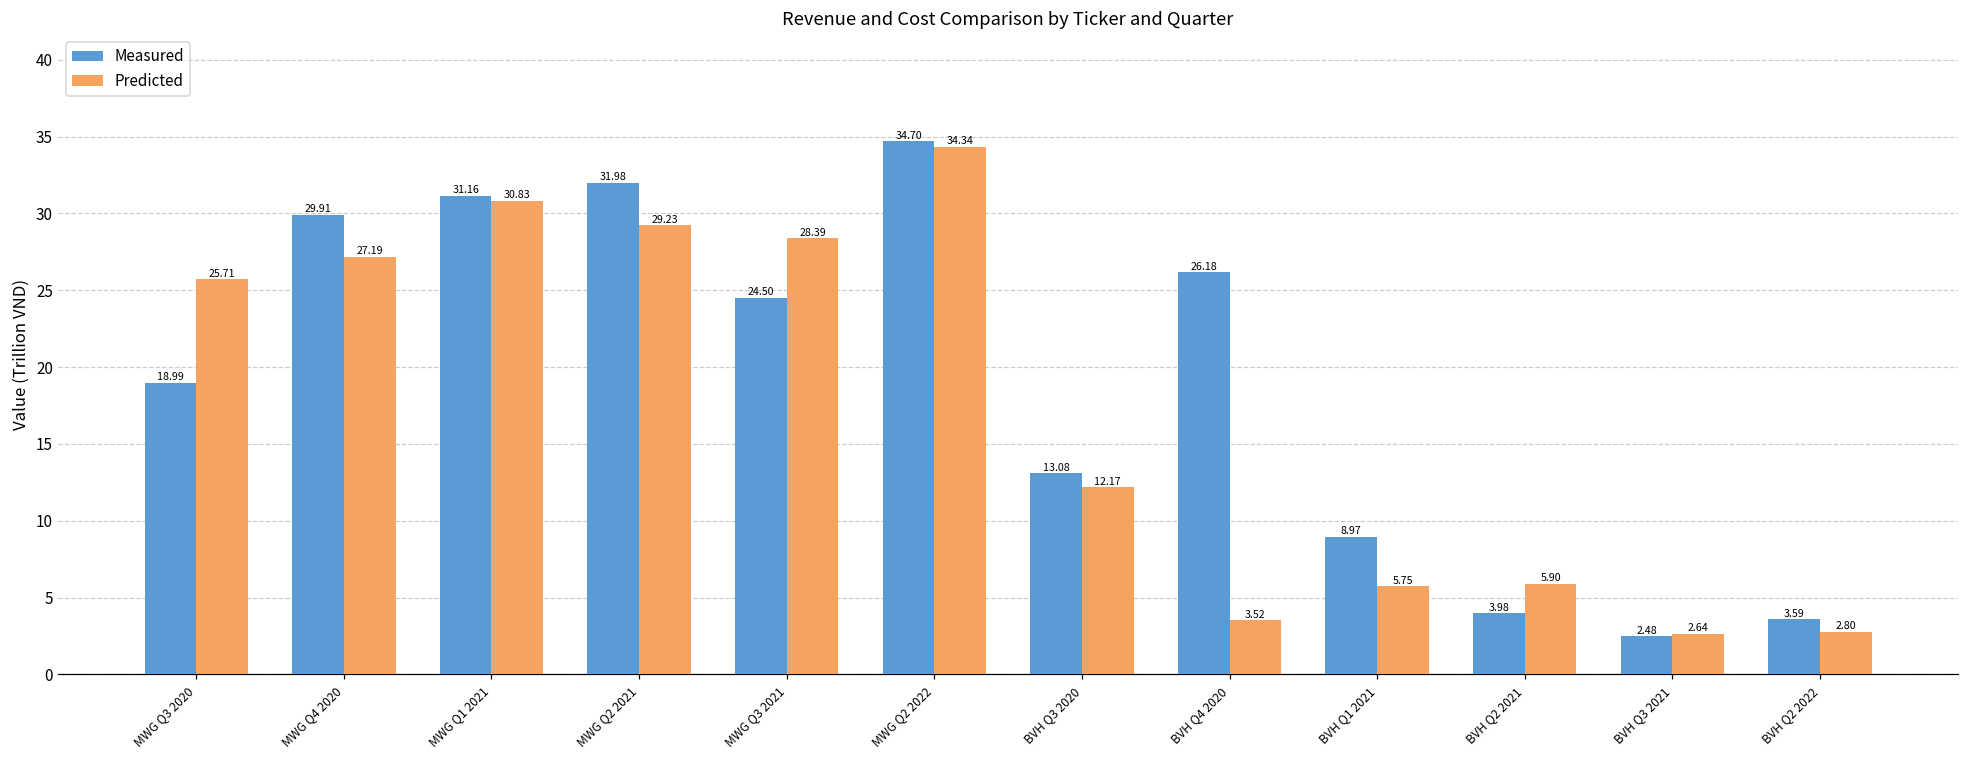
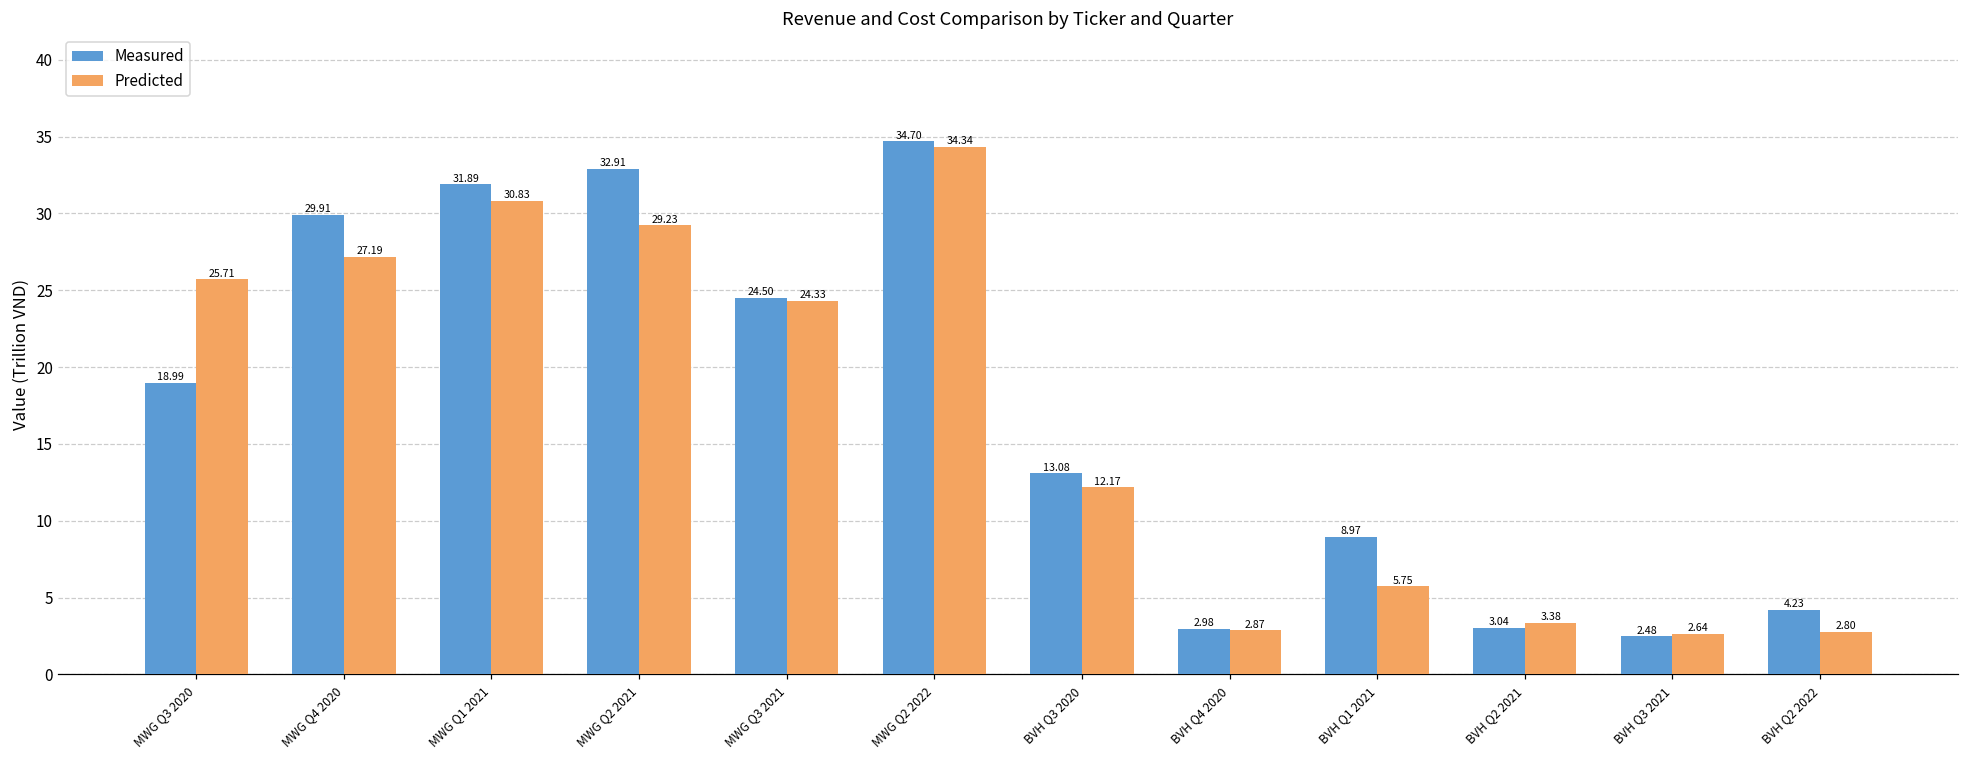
Measured, MWG Q1 2021: 31.16 -> 31.89
Measured, MWG Q2 2021: 31.98 -> 32.91
Predicted, MWG Q3 2021: 28.39 -> 24.33
Measured, BVH Q4 2020: 26.18 -> 2.98
Predicted, BVH Q4 2020: 3.52 -> 2.87
Measured, BVH Q2 2021: 3.98 -> 3.04
Predicted, BVH Q2 2021: 5.90 -> 3.38
Measured, BVH Q2 2022: 3.59 -> 4.23
